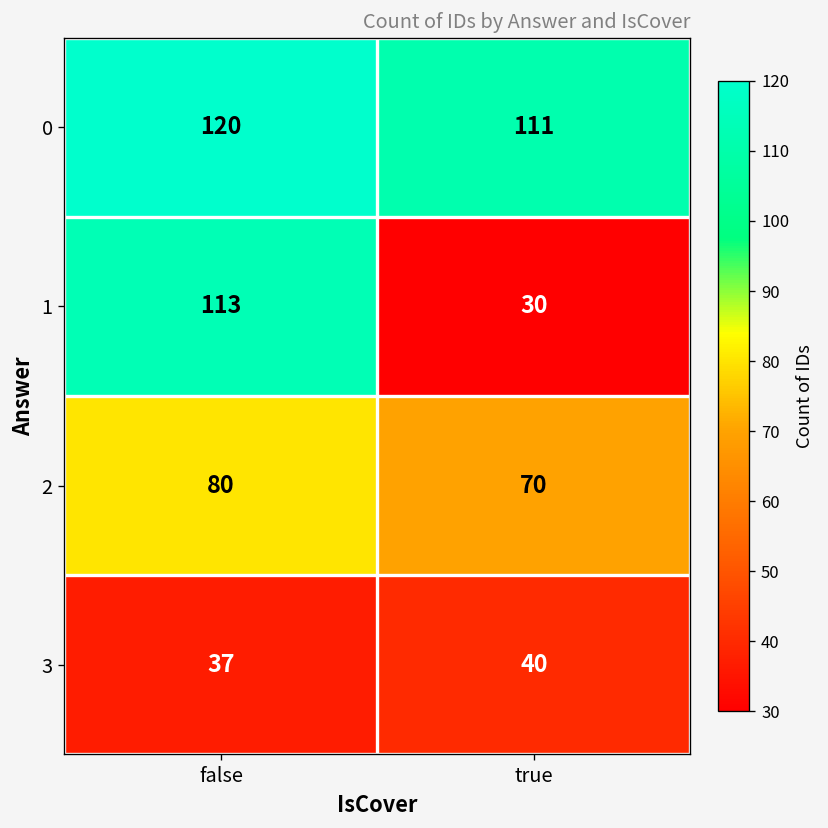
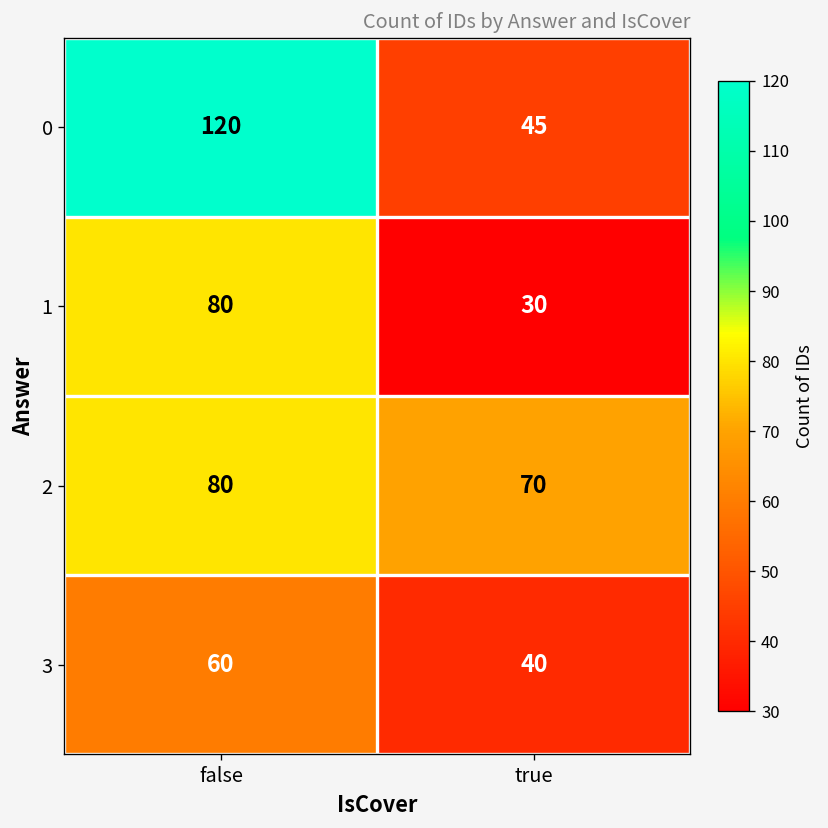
0, true: 111 -> 45
1, false: 113 -> 80
3, false: 37 -> 60
